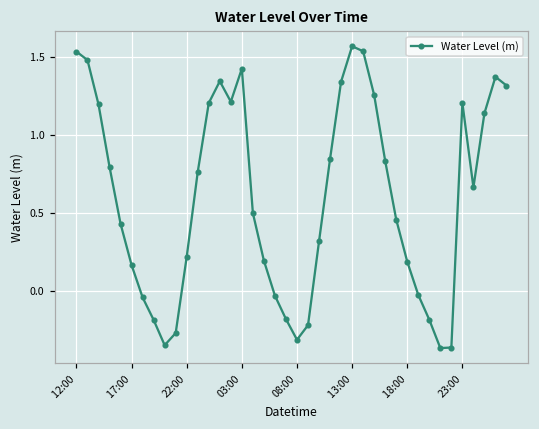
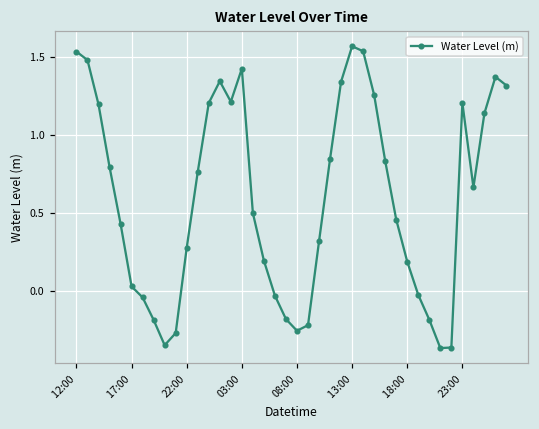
17:00: 0.17 -> 0.03
22:00: 0.22 -> 0.28
08:00: -0.31 -> -0.25
